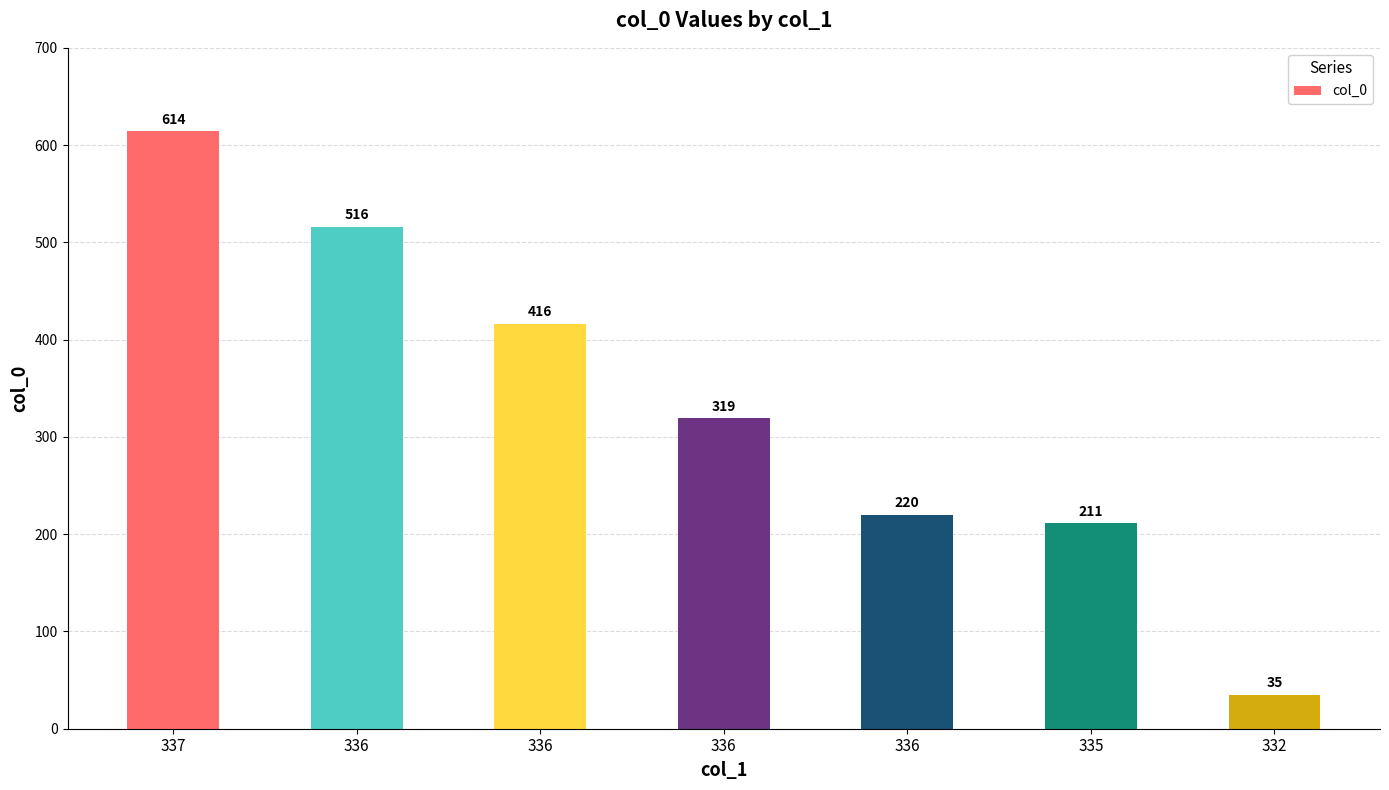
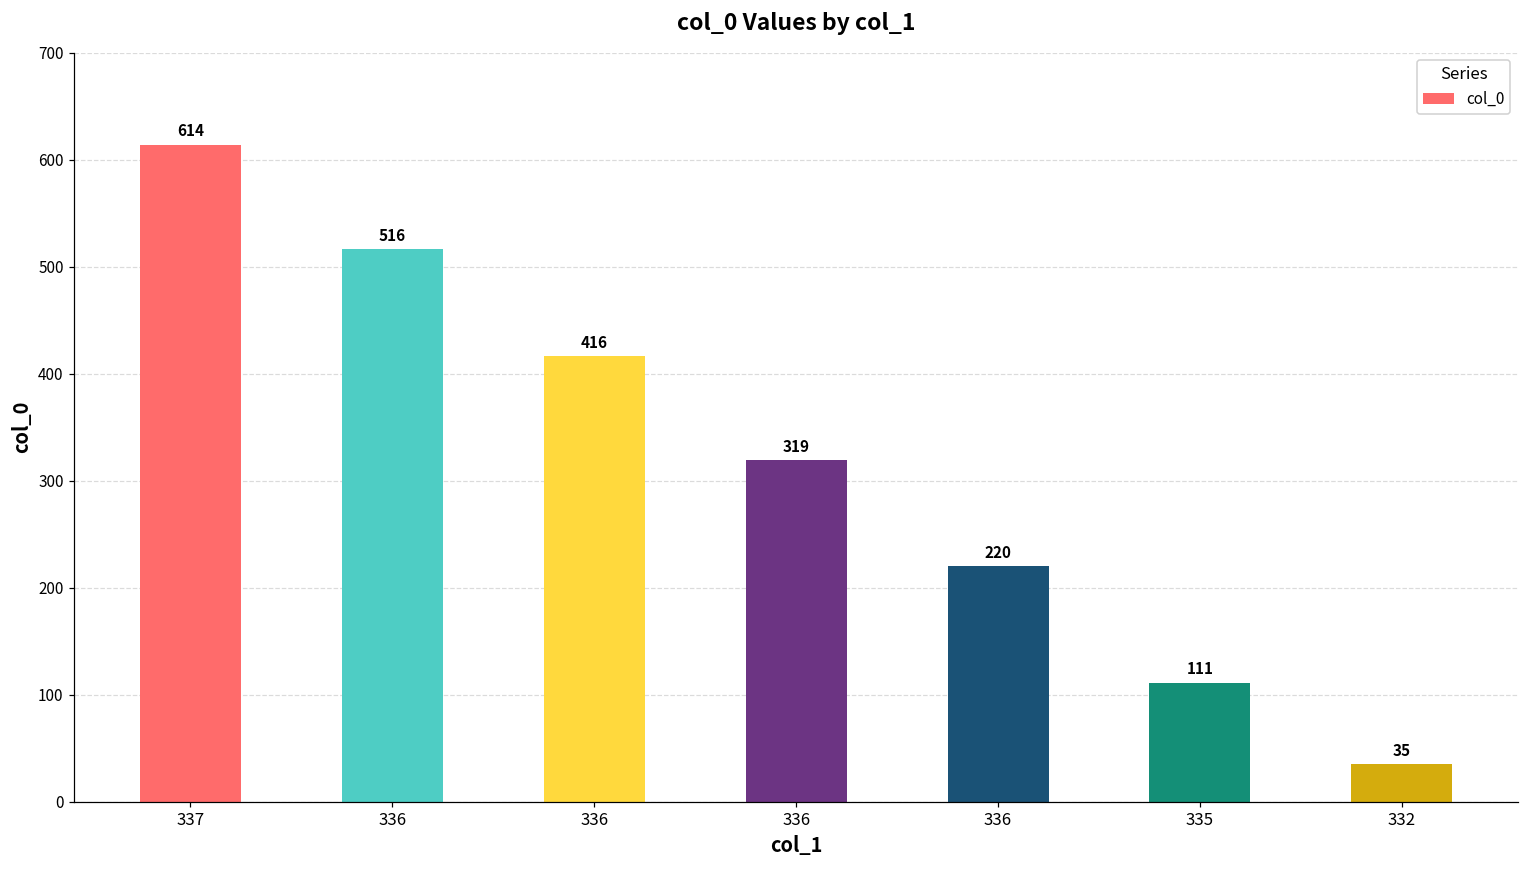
335: 211 -> 111
